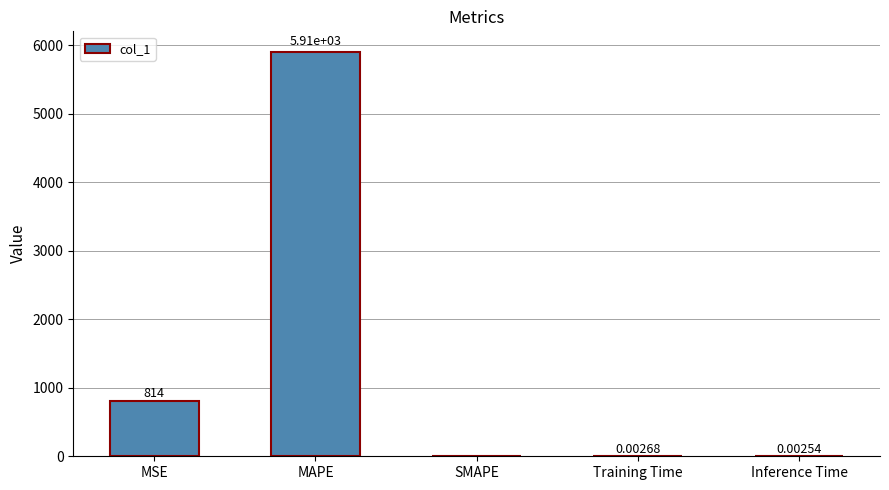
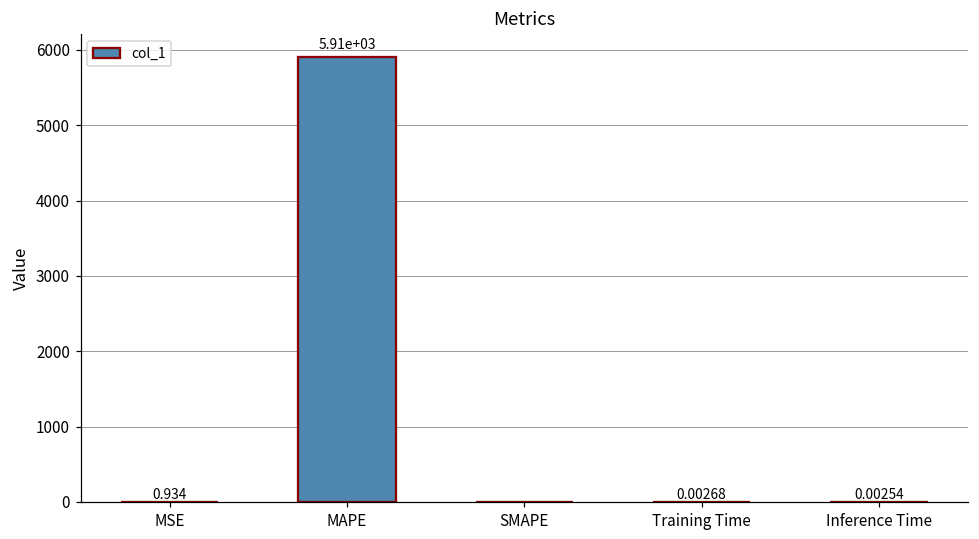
MSE: 814 -> 0.934
